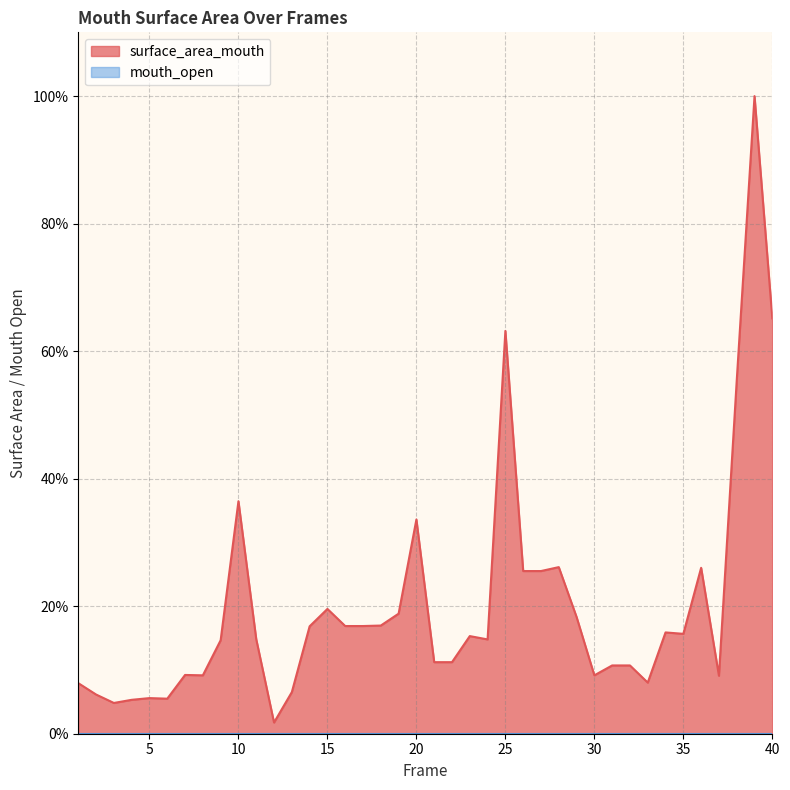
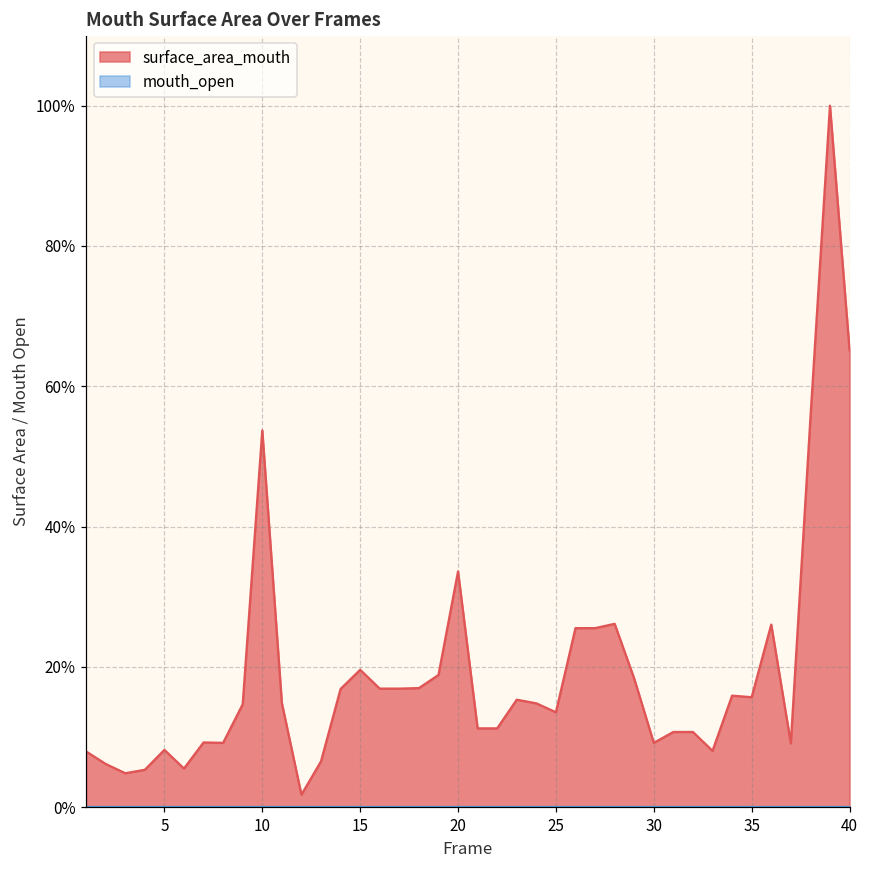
surface_area_mouth, 5: 6% -> 8%
surface_area_mouth, 10: 36% -> 54%
surface_area_mouth, 25: 63% -> 14%
